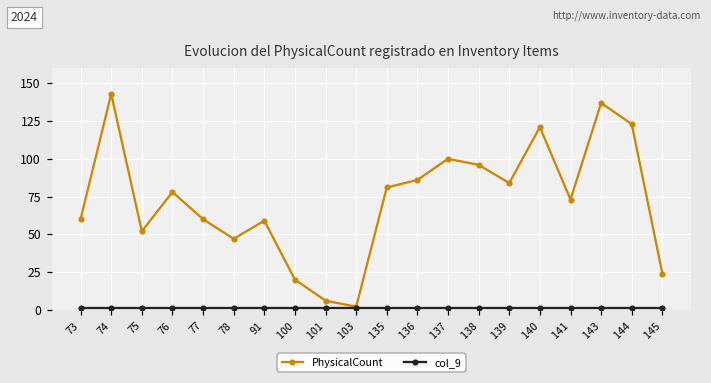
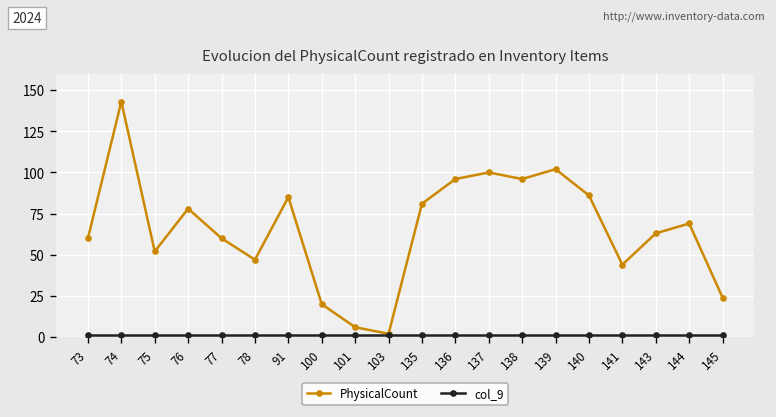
PhysicalCount, 91: 59 -> 85
PhysicalCount, 136: 86 -> 96
PhysicalCount, 139: 84 -> 102
PhysicalCount, 140: 121 -> 86
PhysicalCount, 141: 73 -> 44
PhysicalCount, 143: 137 -> 63
PhysicalCount, 144: 123 -> 69
